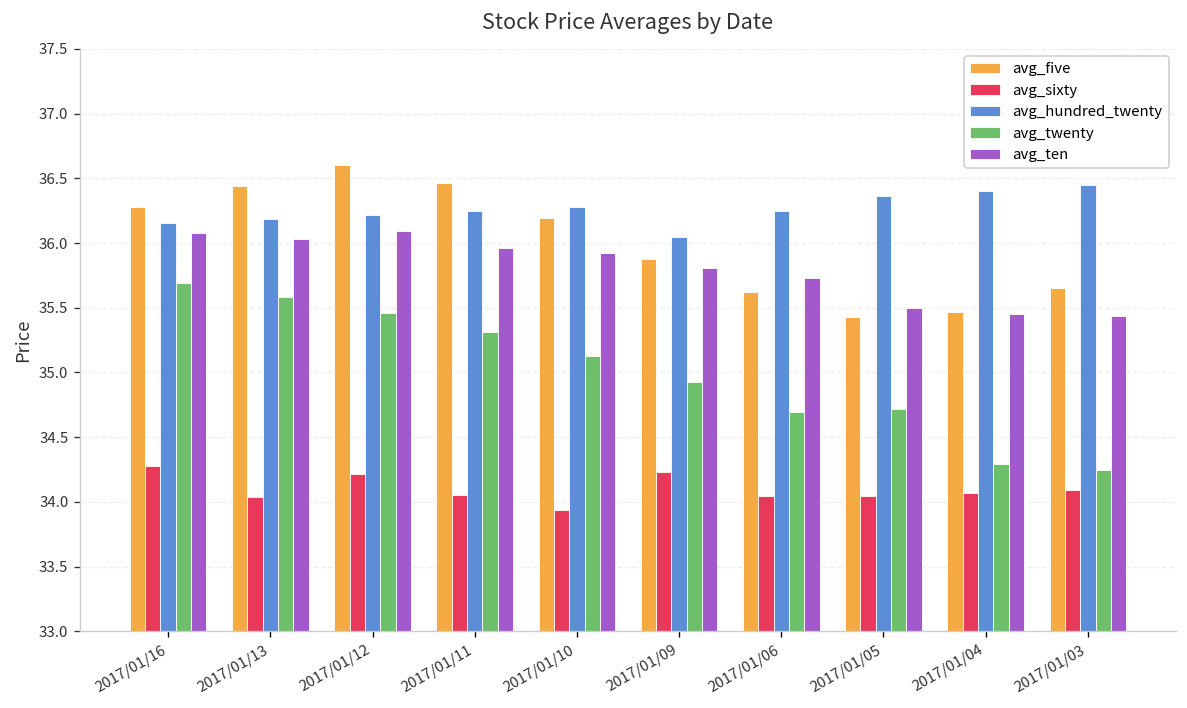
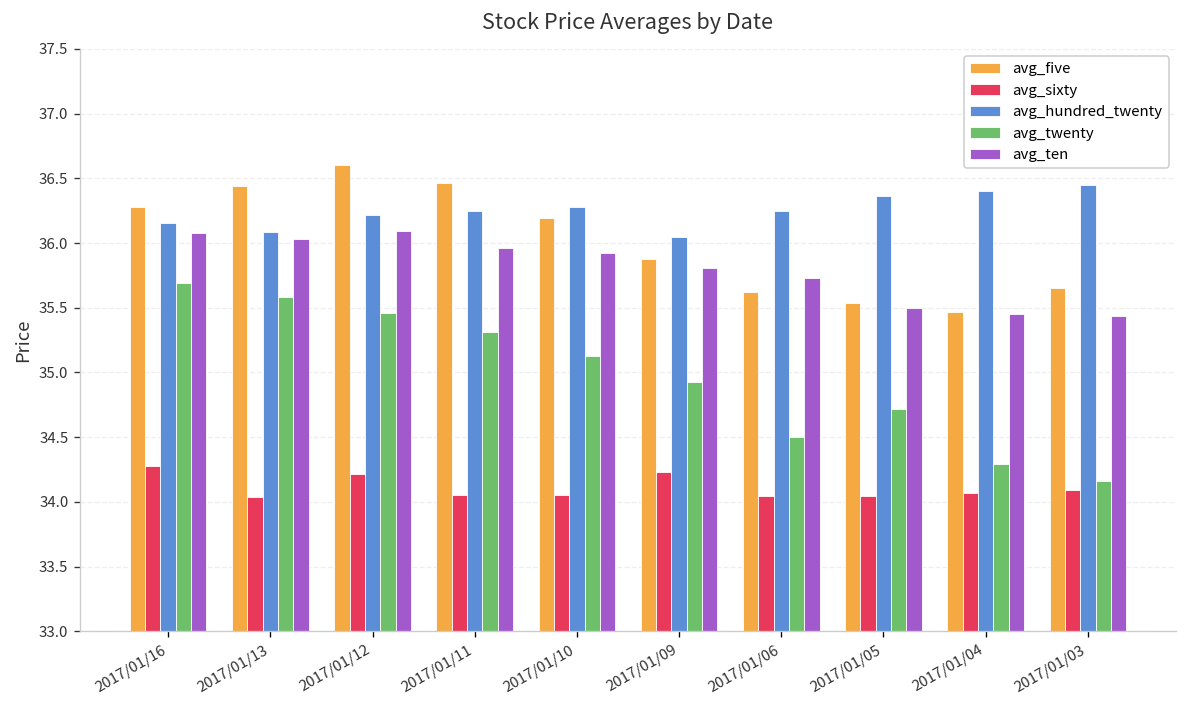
avg_hundred_twenty, 2017/01/13: 36.18 -> 36.08
avg_sixty, 2017/01/10: 33.94 -> 34.06
avg_twenty, 2017/01/06: 34.70 -> 34.50
avg_five, 2017/01/05: 35.43 -> 35.54
avg_twenty, 2017/01/03: 34.25 -> 34.16
